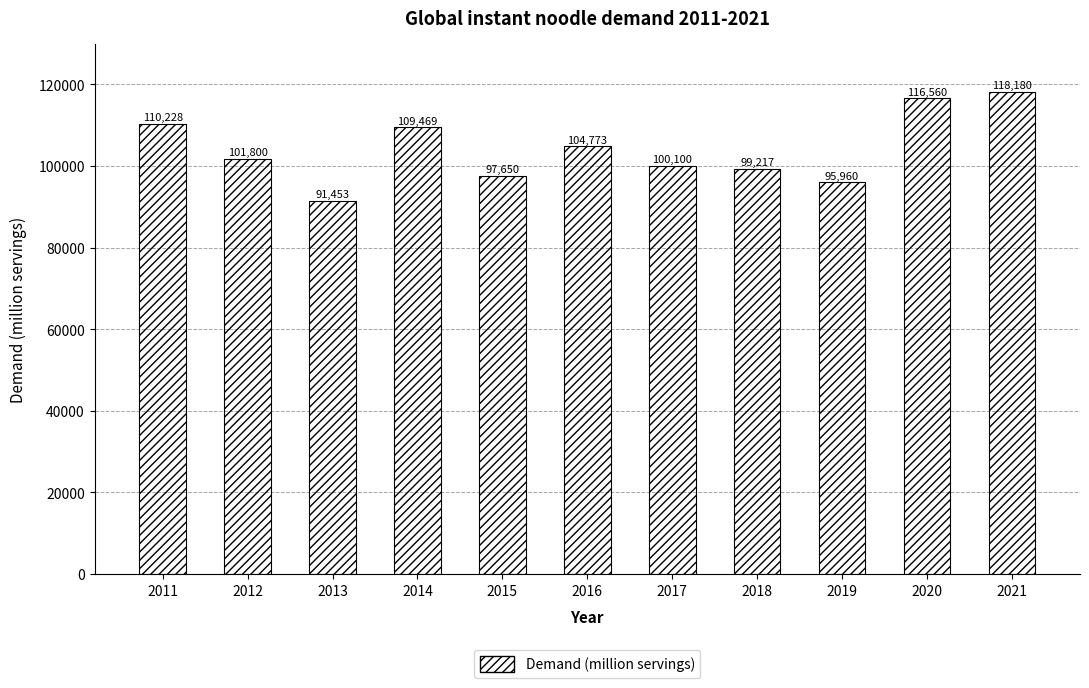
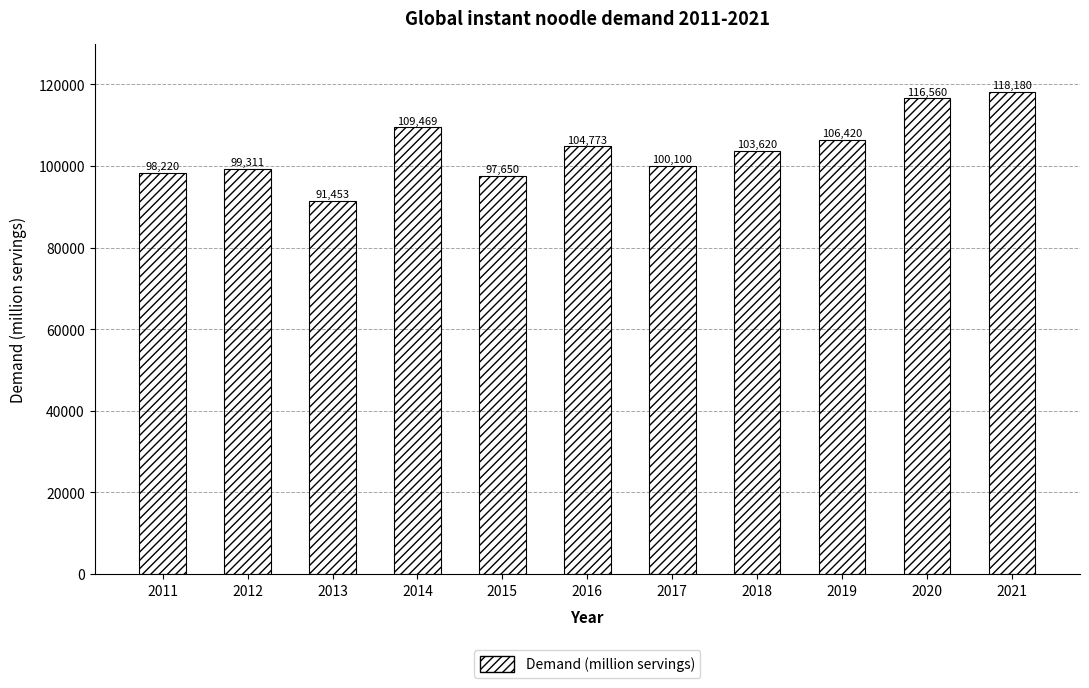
2011: 110,228 -> 98,220
2012: 101,800 -> 99,311
2018: 99,217 -> 103,620
2019: 95,960 -> 106,420
